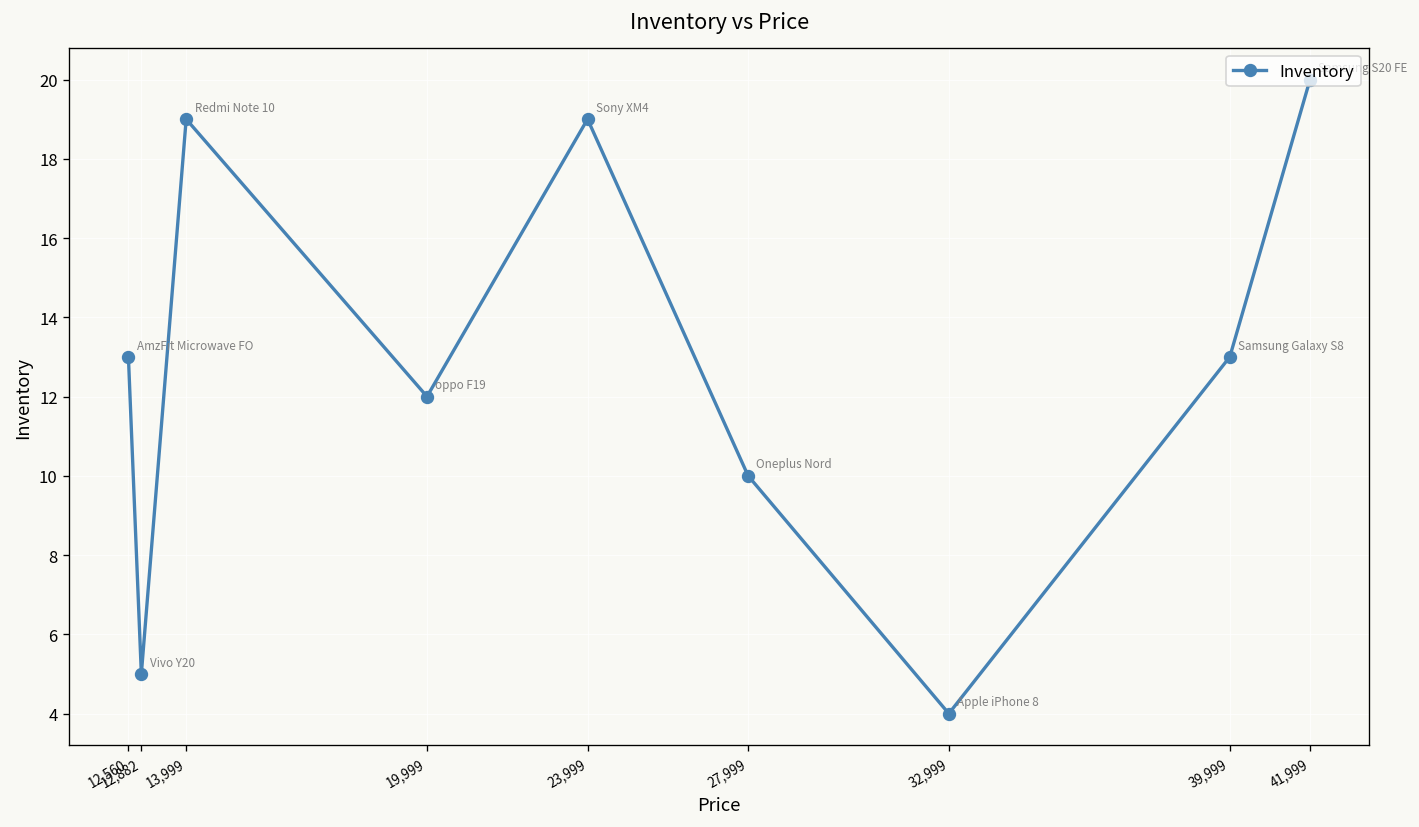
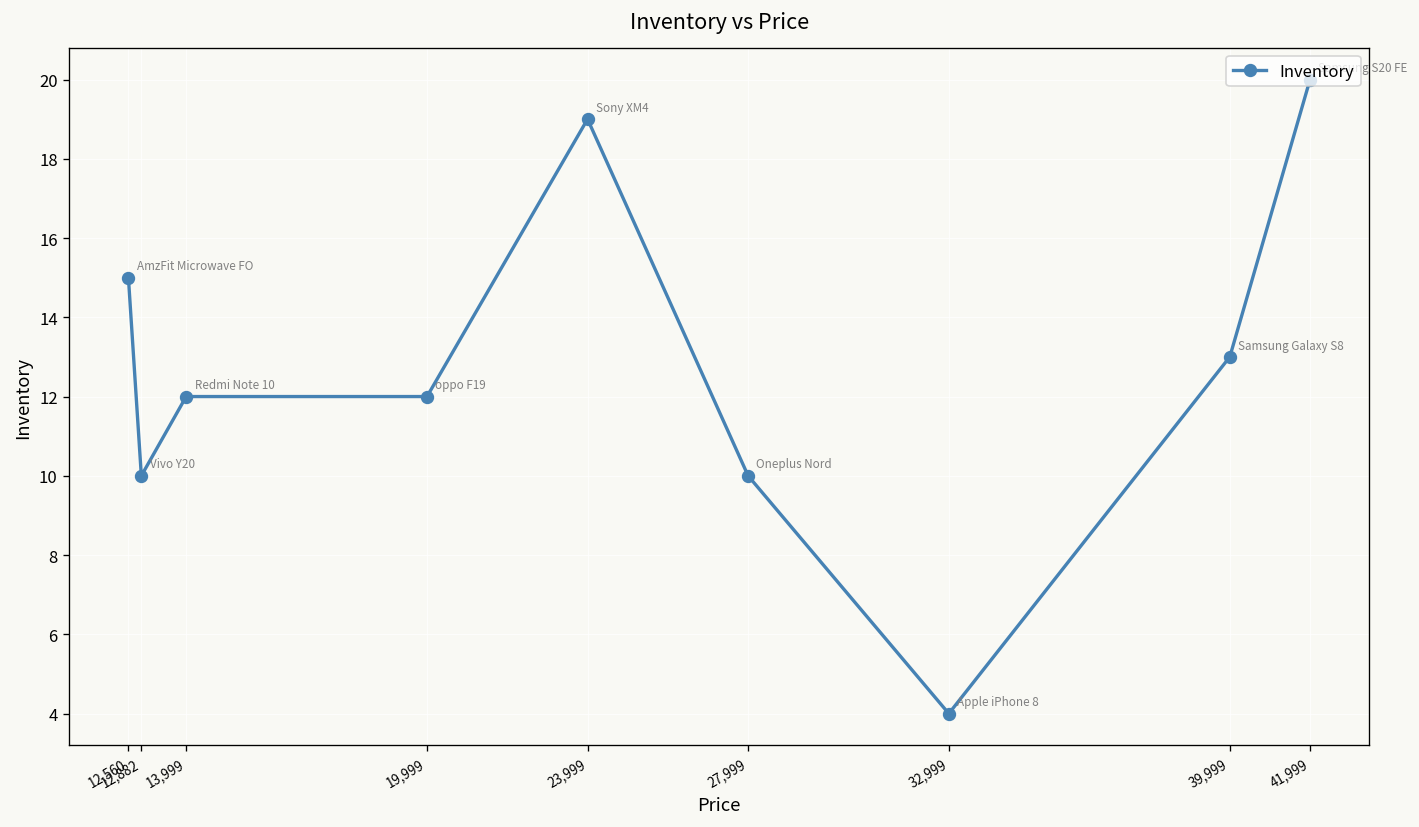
12,560: 13 -> 15
12,882: 5 -> 10
13,999: 19 -> 12
